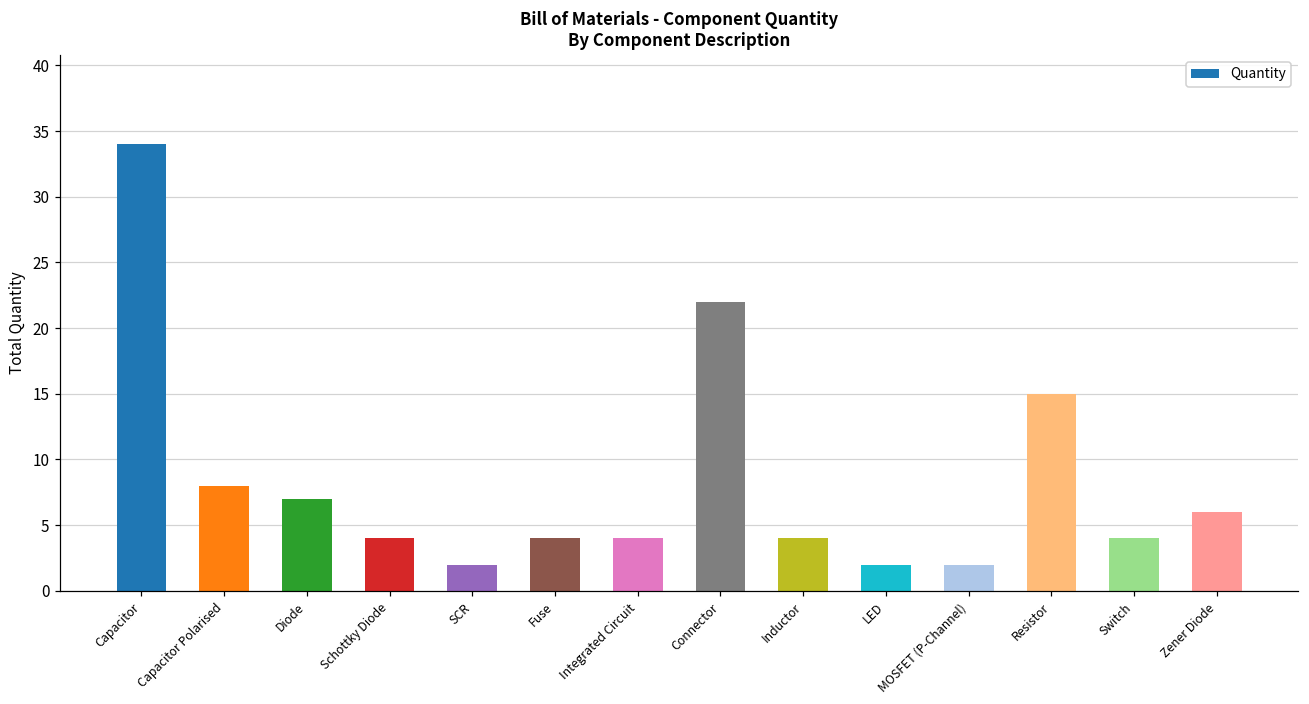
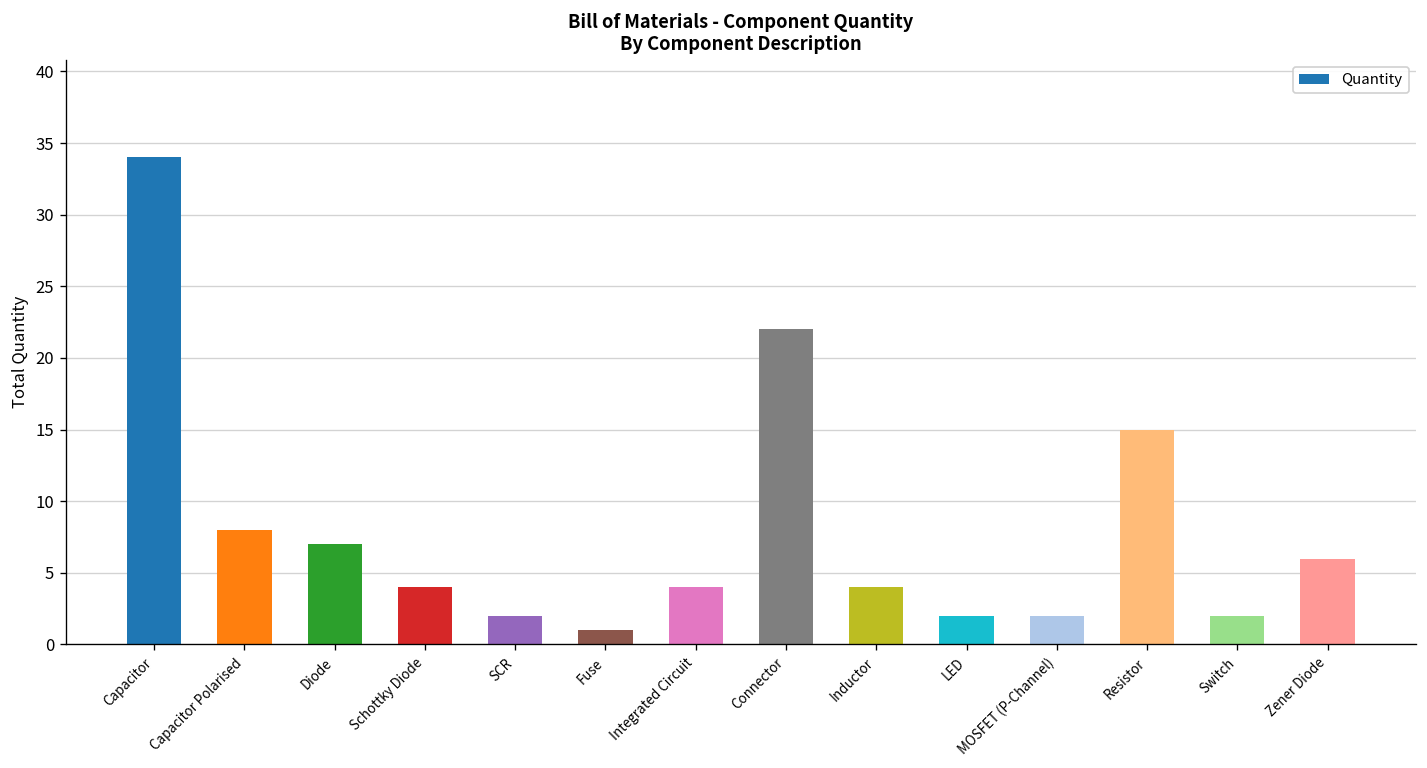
Fuse: 4 -> 1
Switch: 4 -> 2
